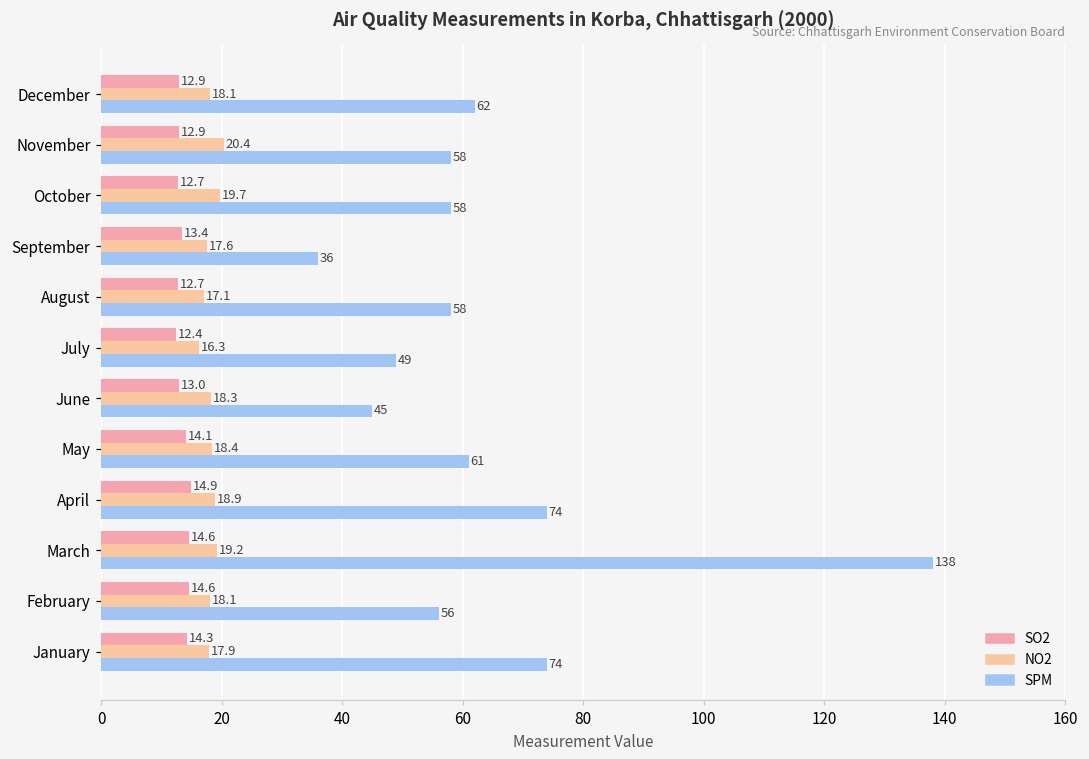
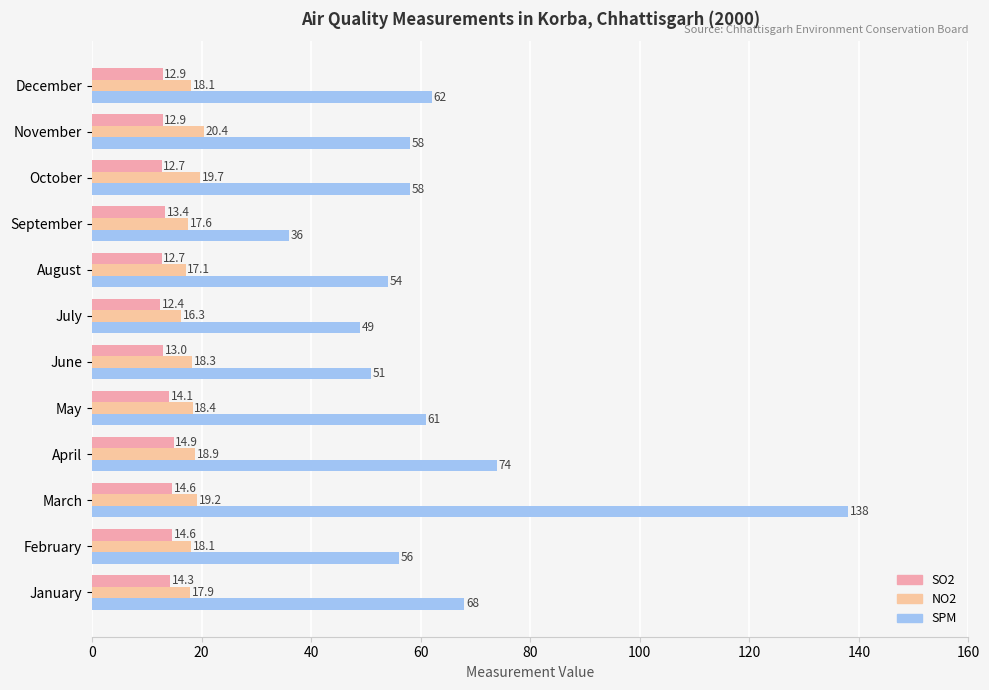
SPM, August: 58 -> 54
SPM, June: 45 -> 51
SPM, January: 74 -> 68
